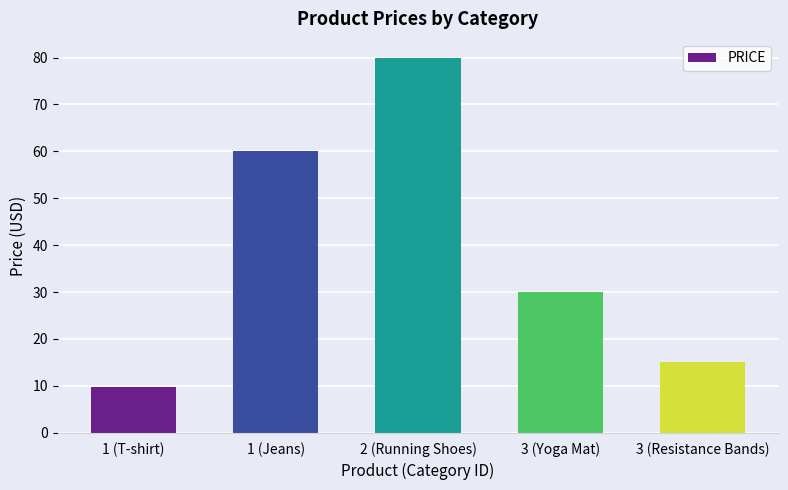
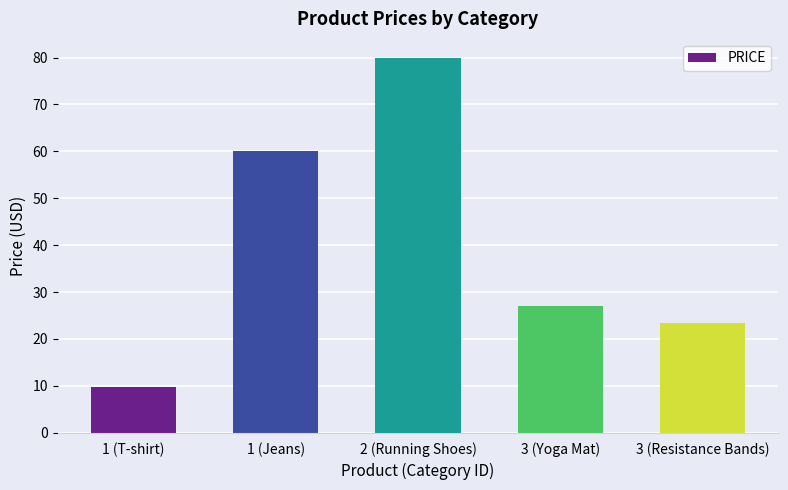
3 (Yoga Mat): 30 -> 27
3 (Resistance Bands): 15 -> 23
